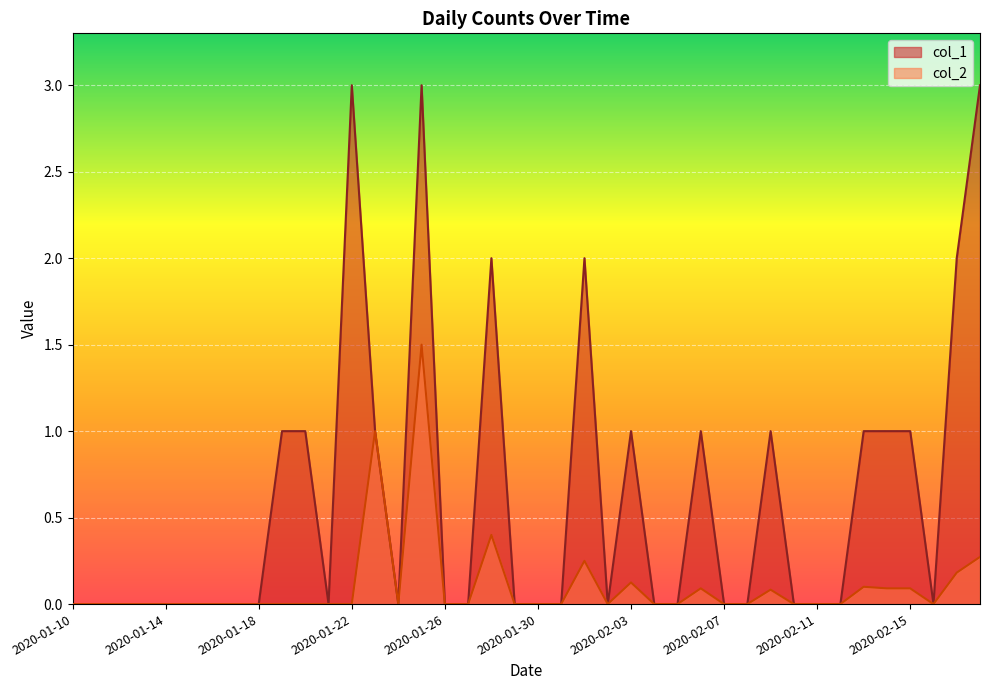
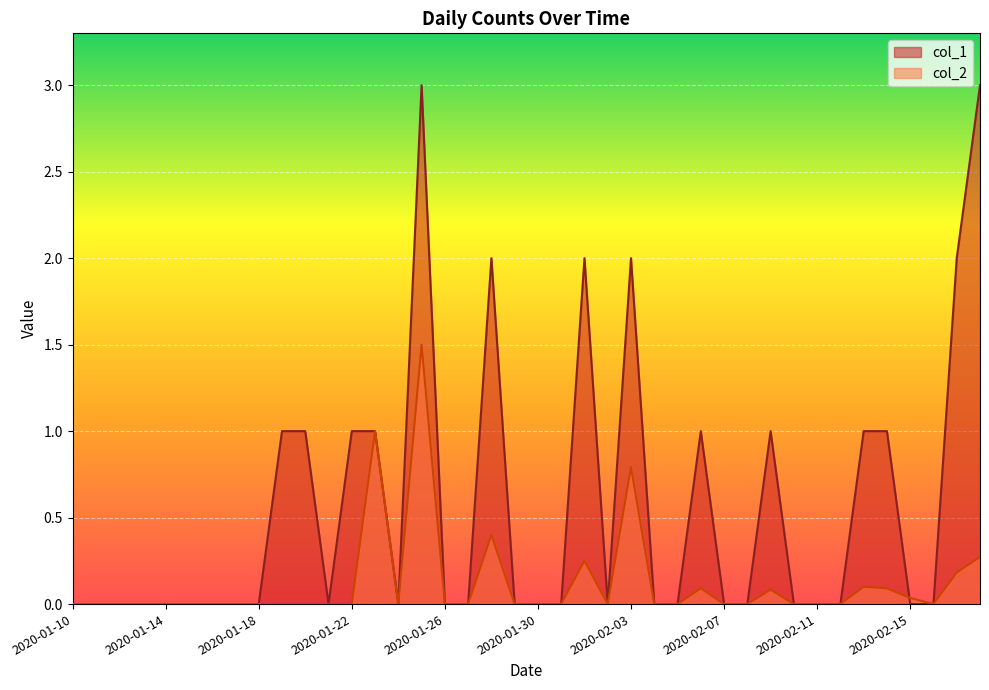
col_1, 2020-01-22: 3 -> 1
col_1, 2020-02-03: 1 -> 2
col_2, 2020-02-03: 0.13 -> 0.79
col_1, 2020-02-15: 1 -> 0
col_2, 2020-02-15: 0.09 -> 0.04
